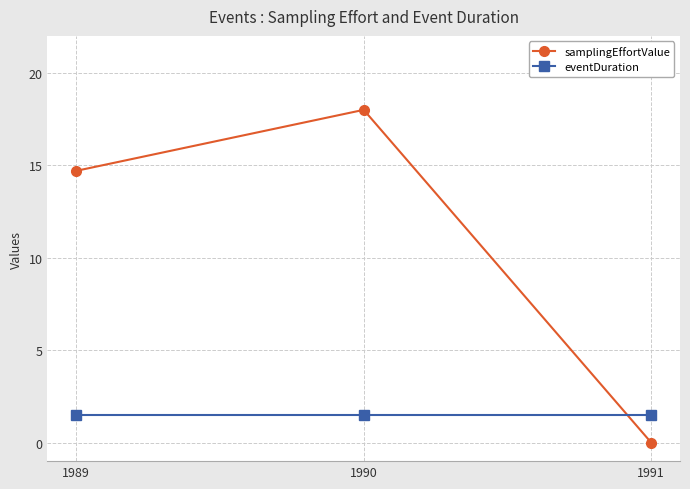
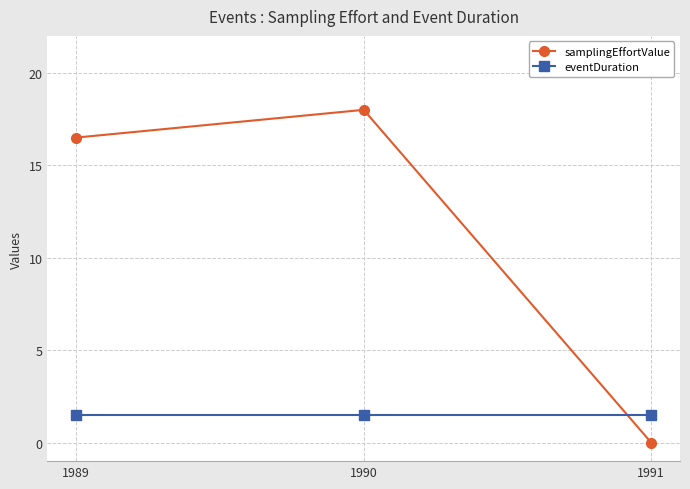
samplingEffortValue, 1989: 14.7 -> 16.5
